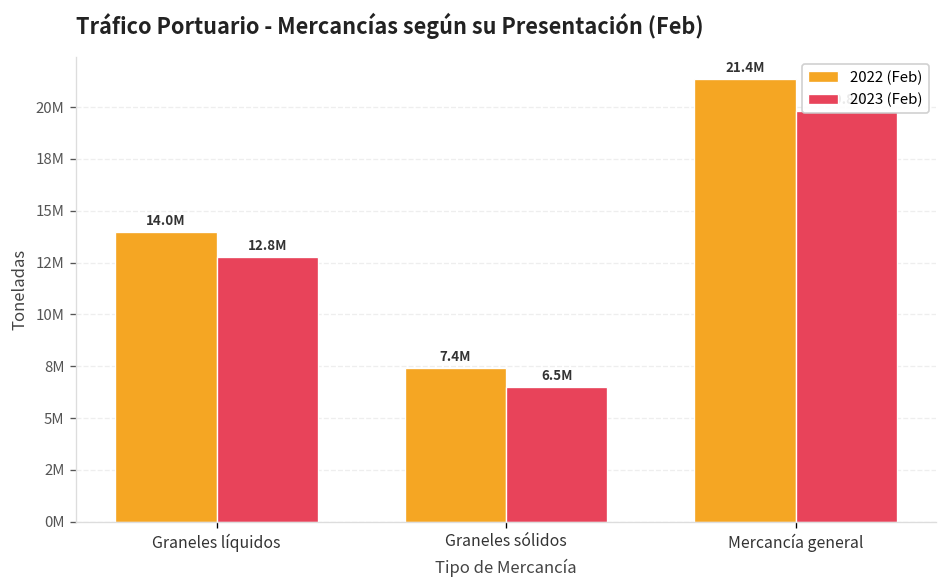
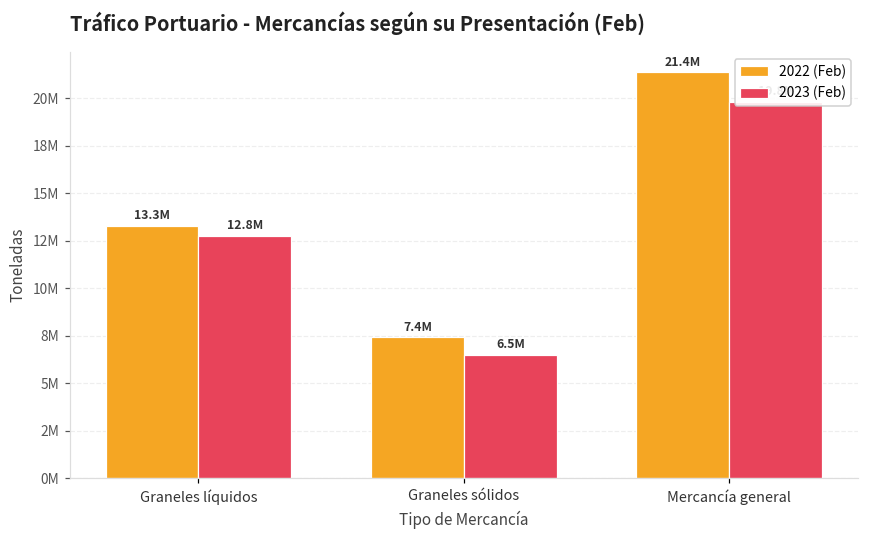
2022 (Feb), Graneles líquidos: 14.0M -> 13.3M
